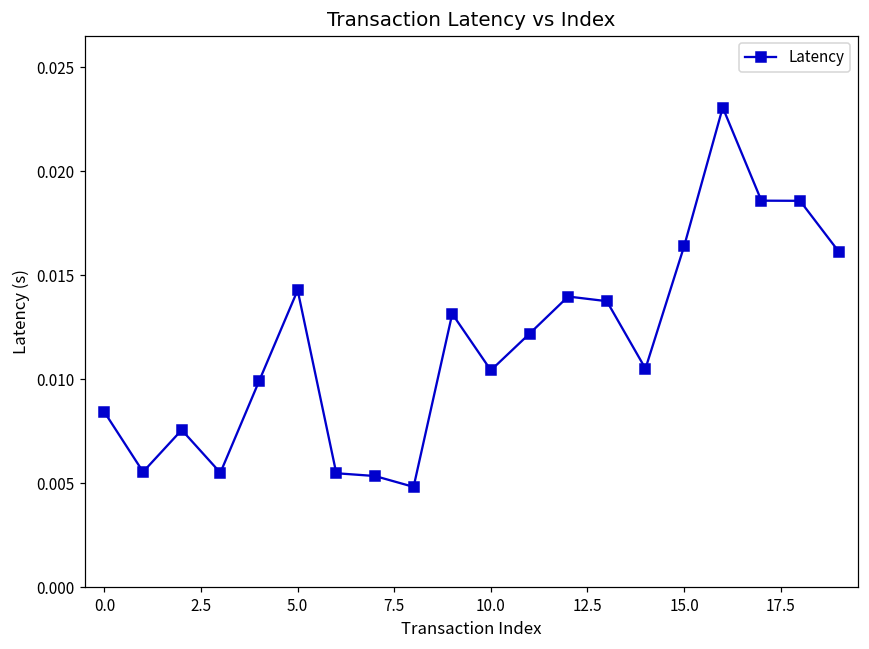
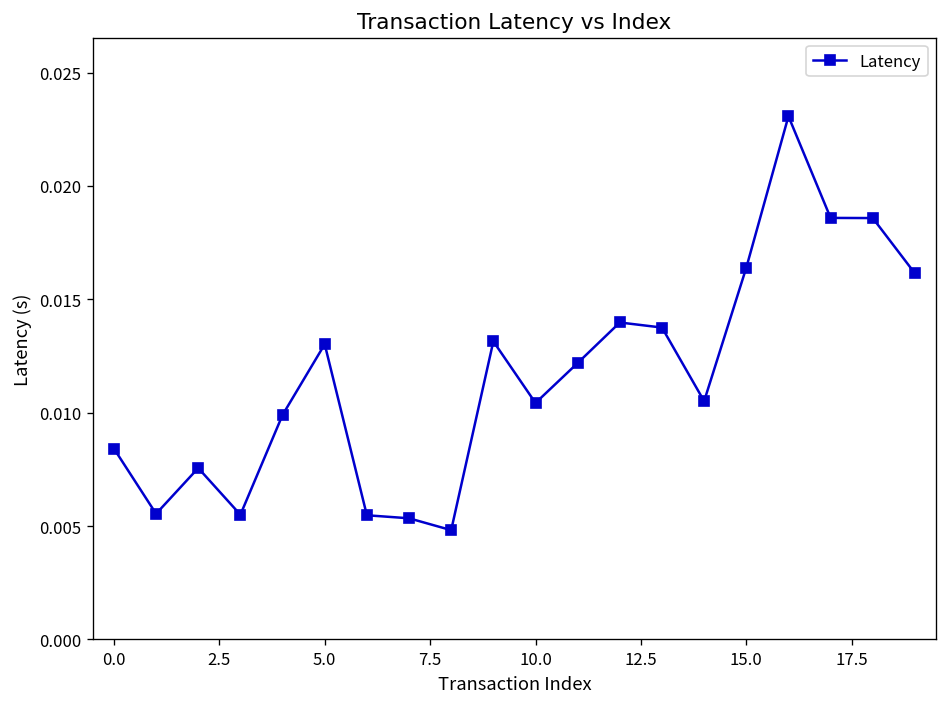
5.0: 0.0143 -> 0.0130
